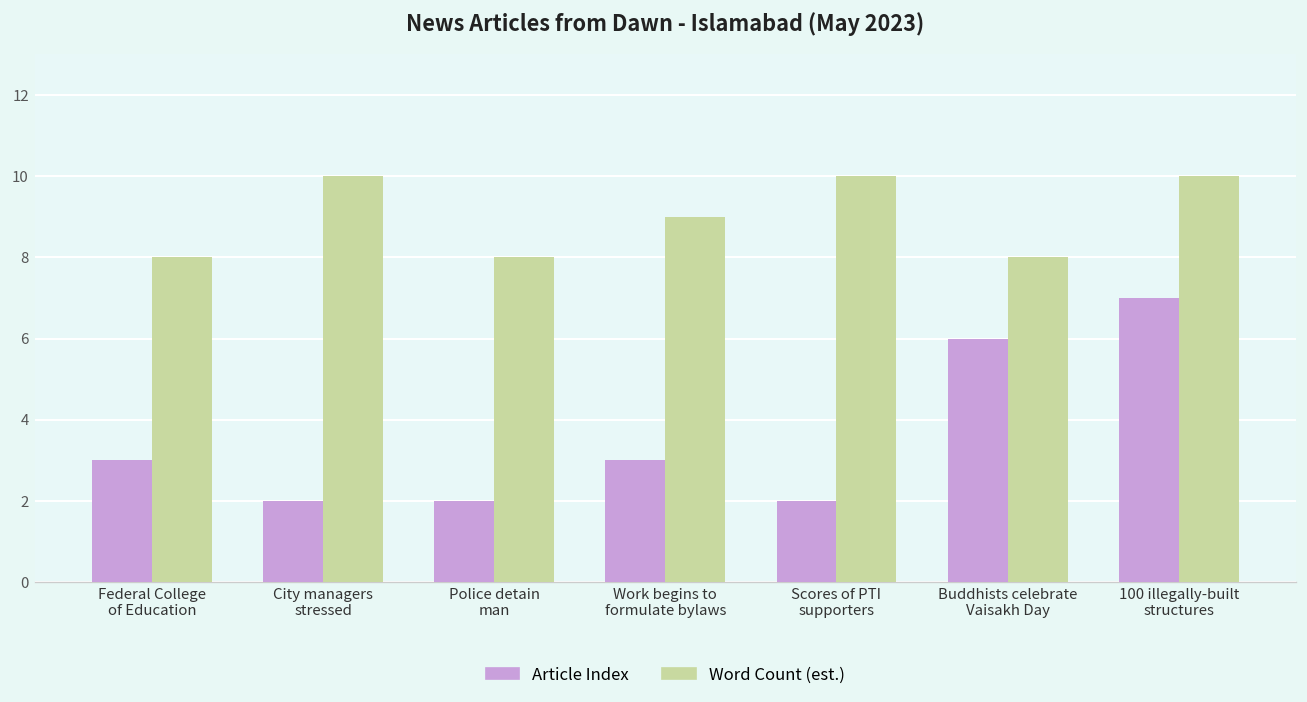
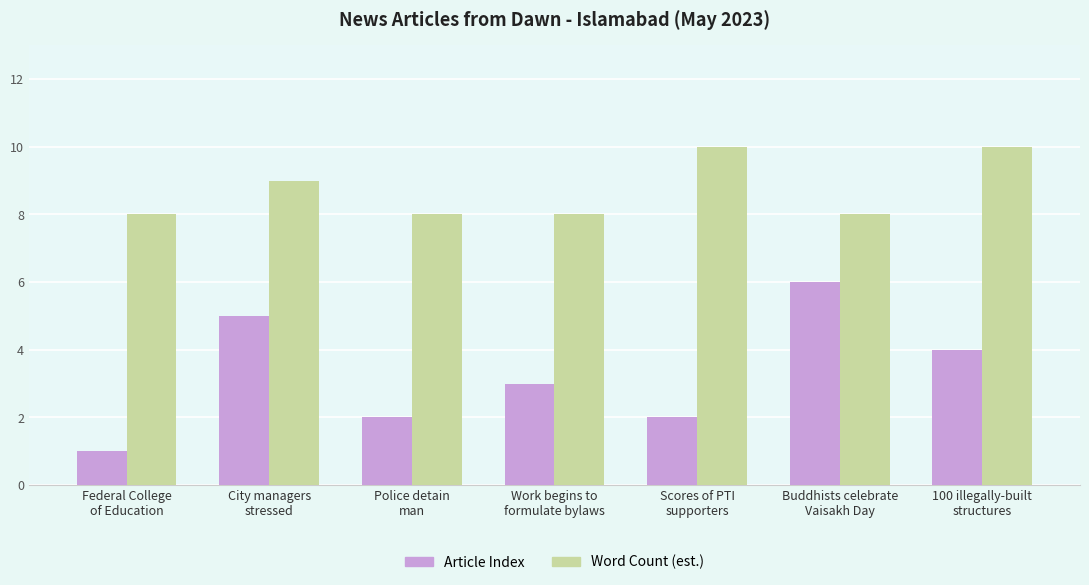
Article Index, Federal College of Education: 3 -> 1
Article Index, City managers stressed: 2 -> 5
Word Count (est.), City managers stressed: 10 -> 9
Word Count (est.), Work begins to formulate bylaws: 9 -> 8
Article Index, 100 illegally-built structures: 7 -> 4
